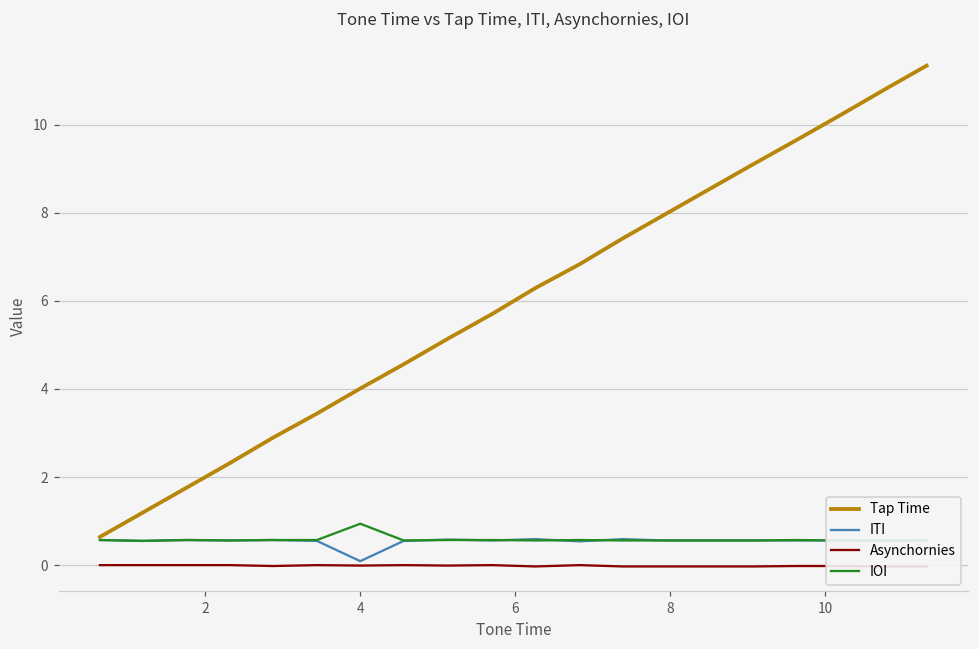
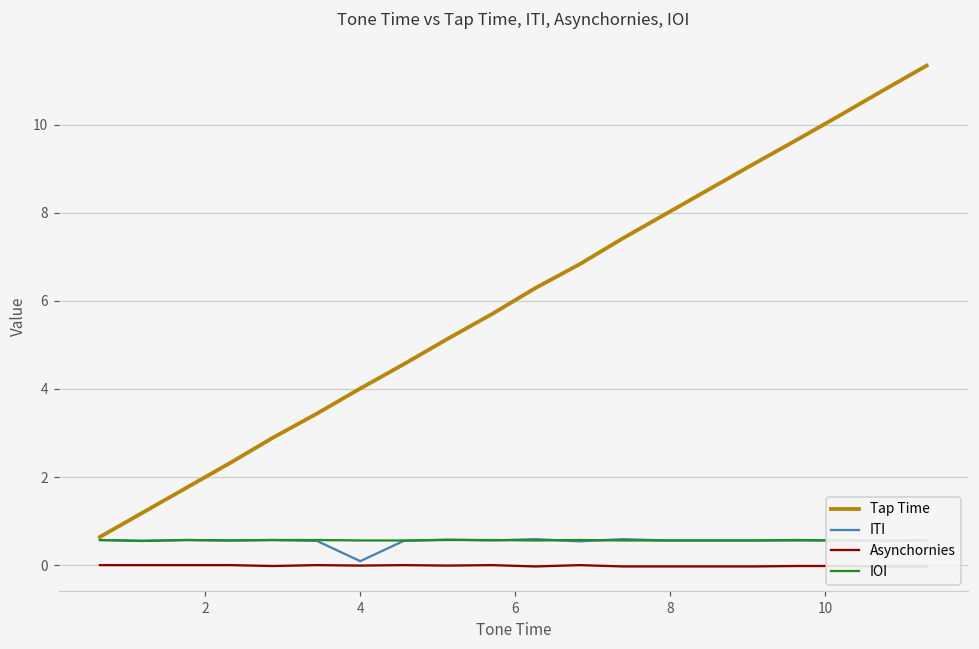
IOI, 4: 0.9 -> 0.6
